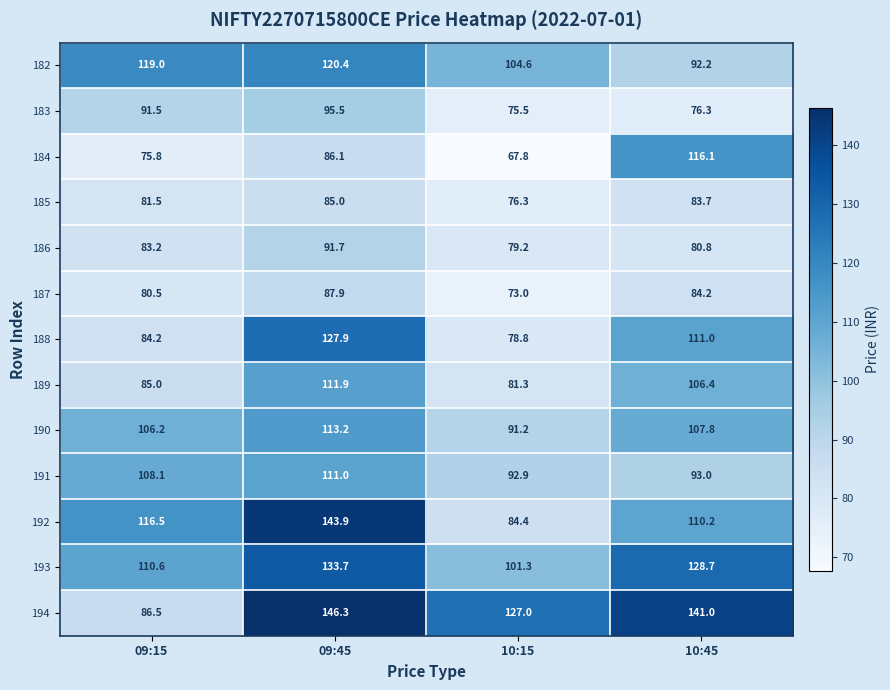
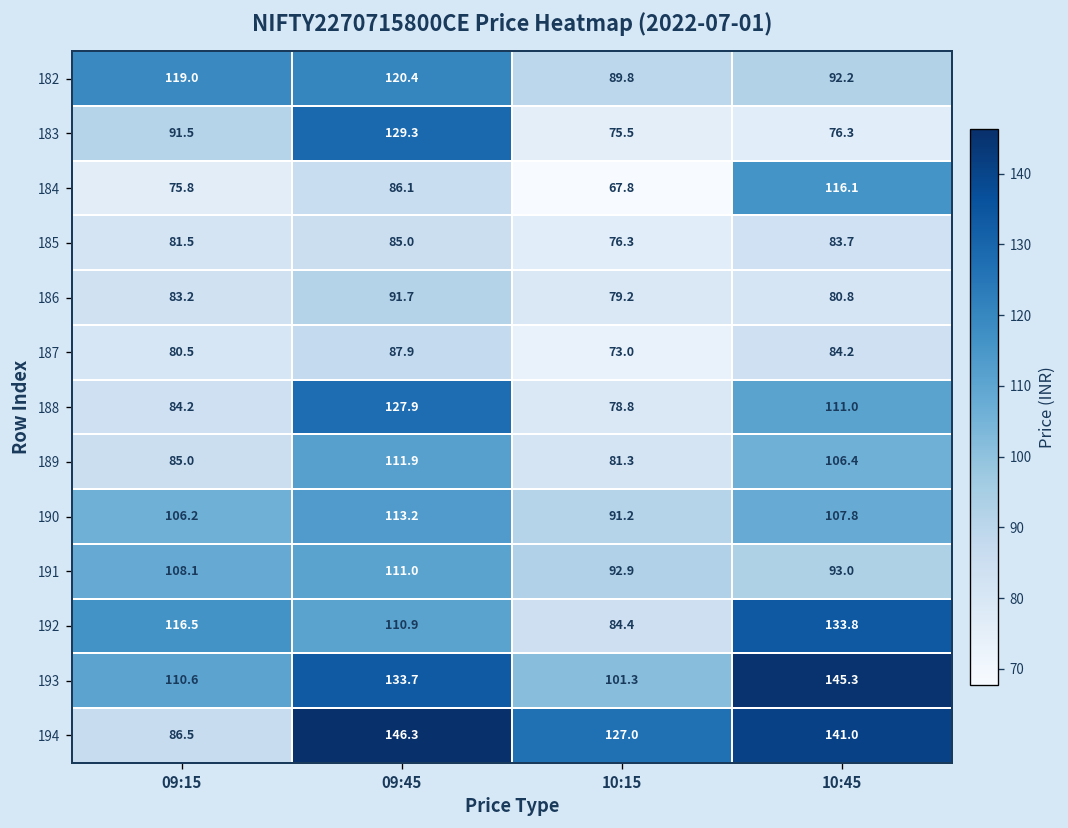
182, 10:15: 104.6 -> 89.8
183, 09:45: 95.5 -> 129.3
192, 09:45: 143.9 -> 110.9
192, 10:45: 110.2 -> 133.8
193, 10:45: 128.7 -> 145.3
